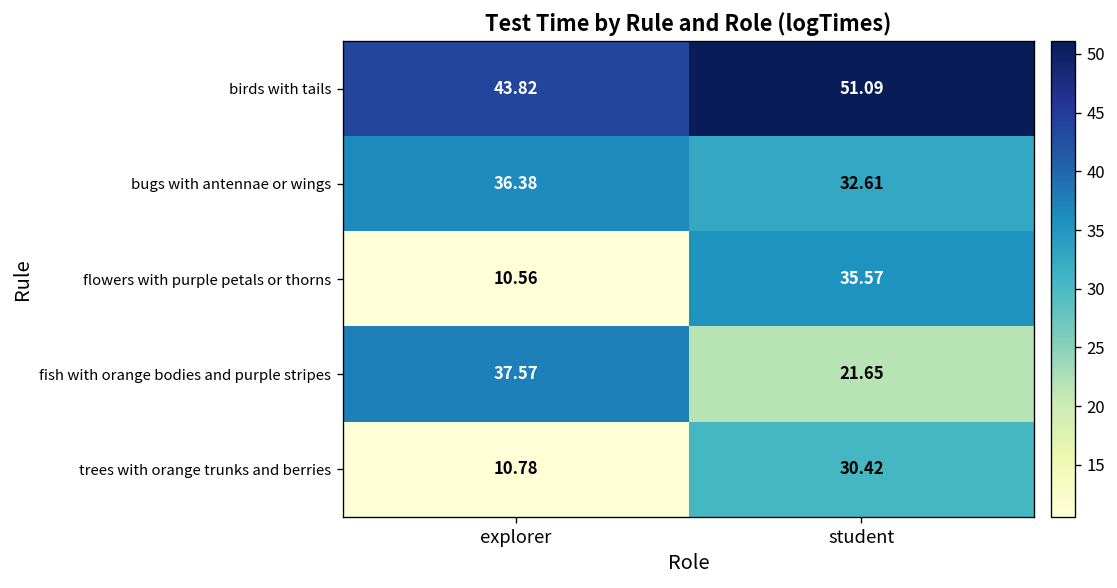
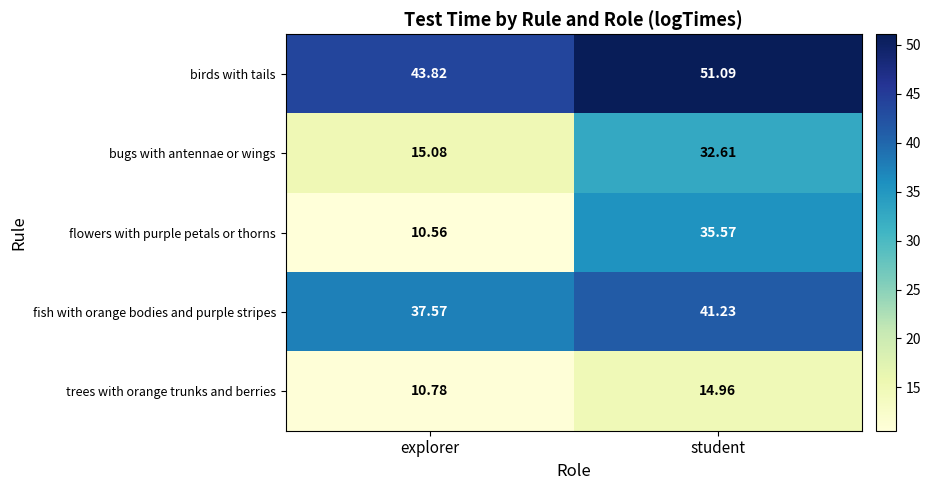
bugs with antennae or wings, explorer: 36.38 -> 15.08
fish with orange bodies and purple stripes, student: 21.65 -> 41.23
trees with orange trunks and berries, student: 30.42 -> 14.96
